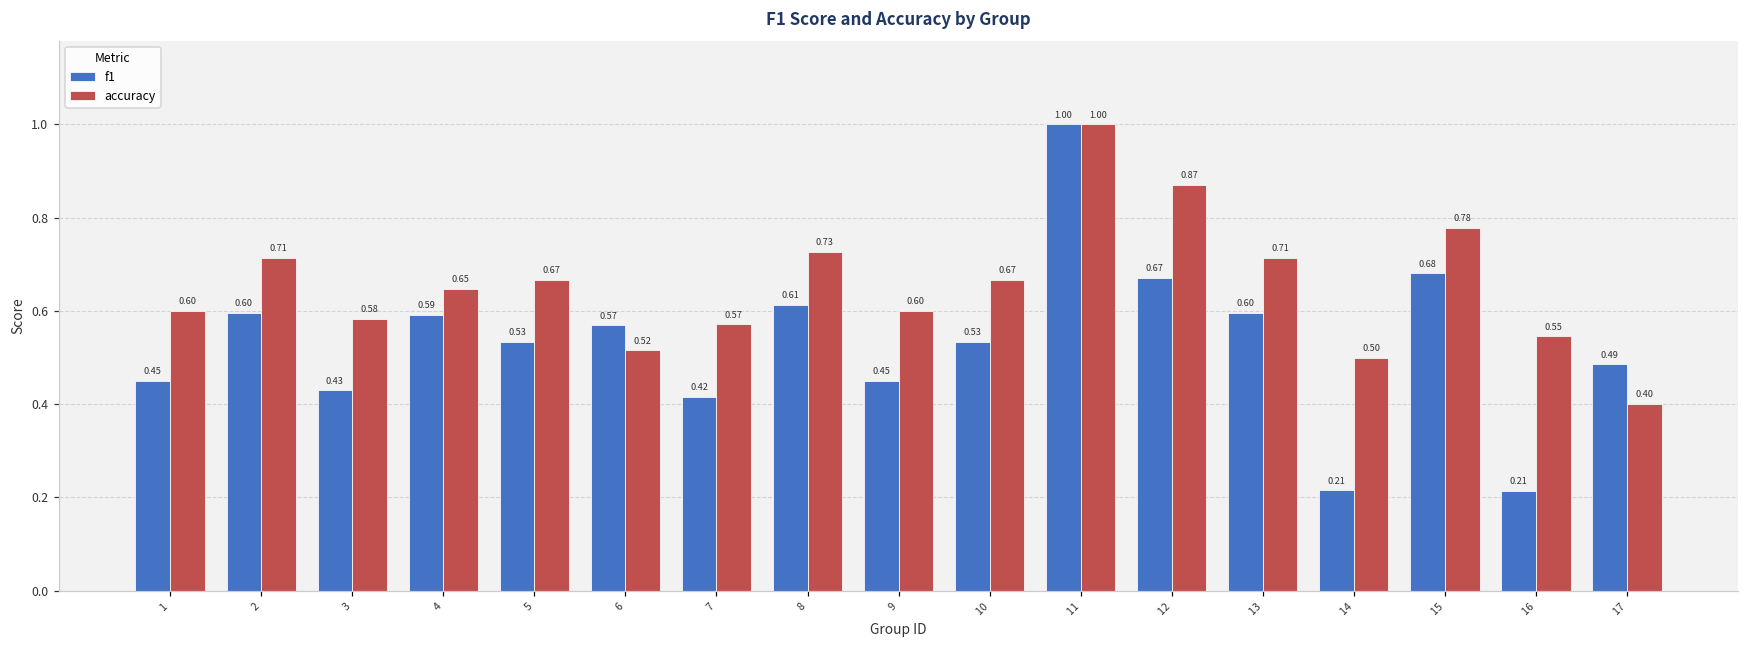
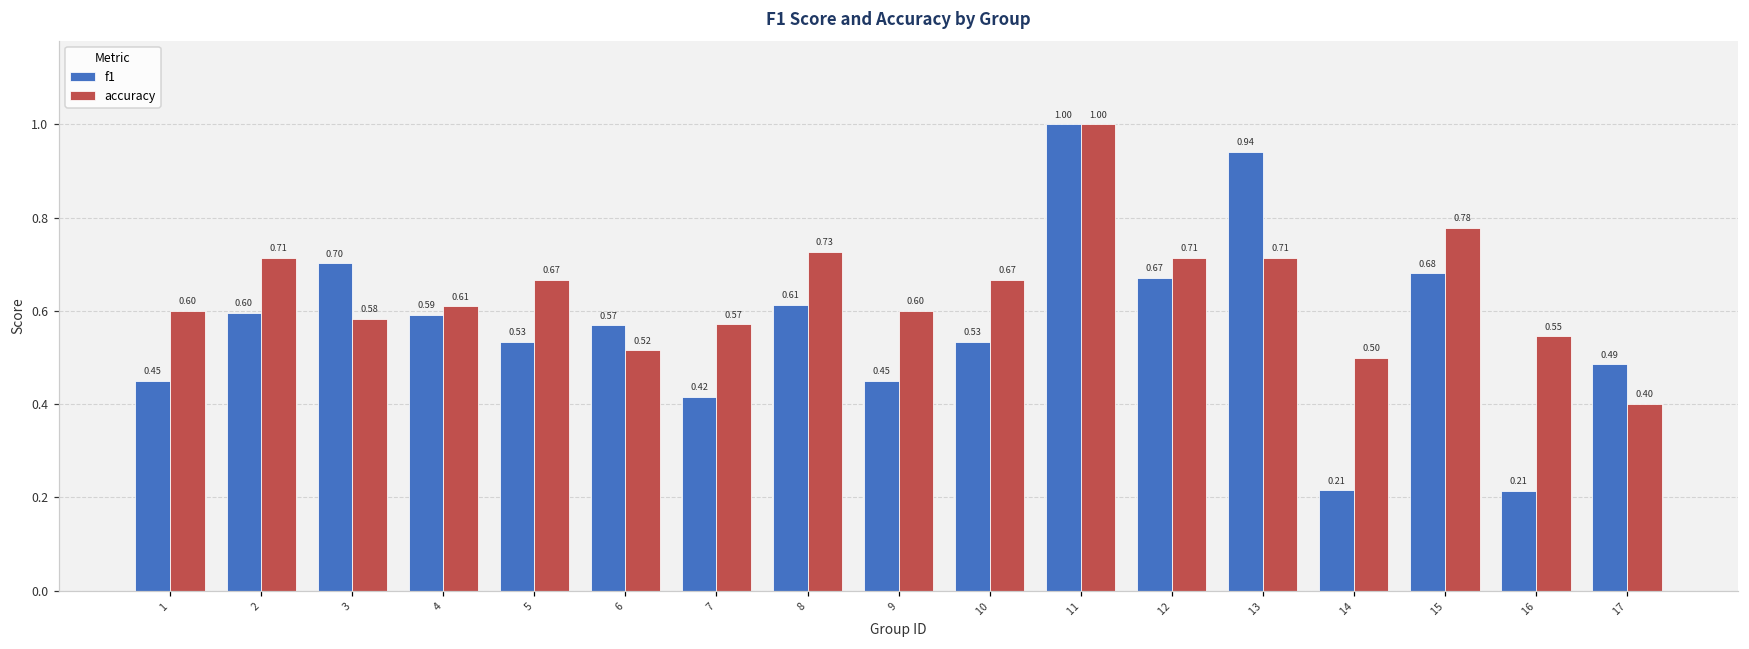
f1, 3: 0.43 -> 0.70
accuracy, 4: 0.65 -> 0.61
accuracy, 12: 0.87 -> 0.71
f1, 13: 0.60 -> 0.94
